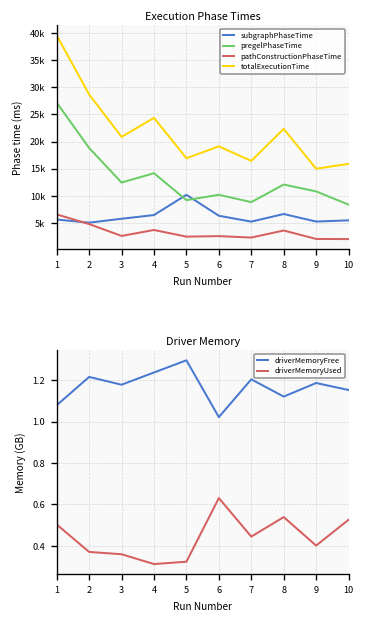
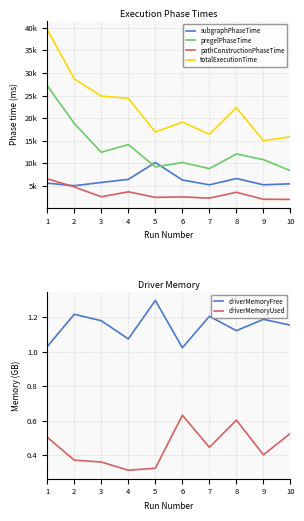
Execution Phase Times, totalExecutionTime, 3: 21000 -> 25000
Driver Memory, driverMemoryFree, 1: 1.08 -> 1.03
Driver Memory, driverMemoryFree, 4: 1.24 -> 1.07
Driver Memory, driverMemoryUsed, 8: 0.54 -> 0.60
